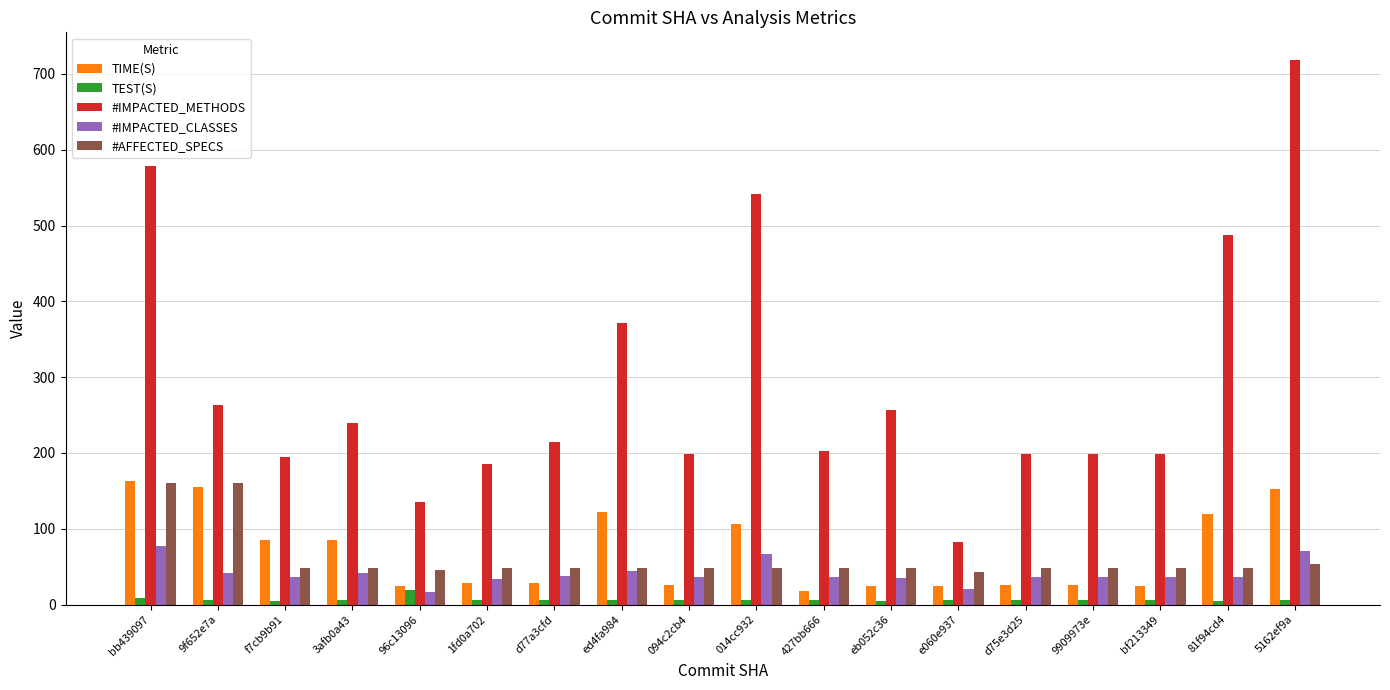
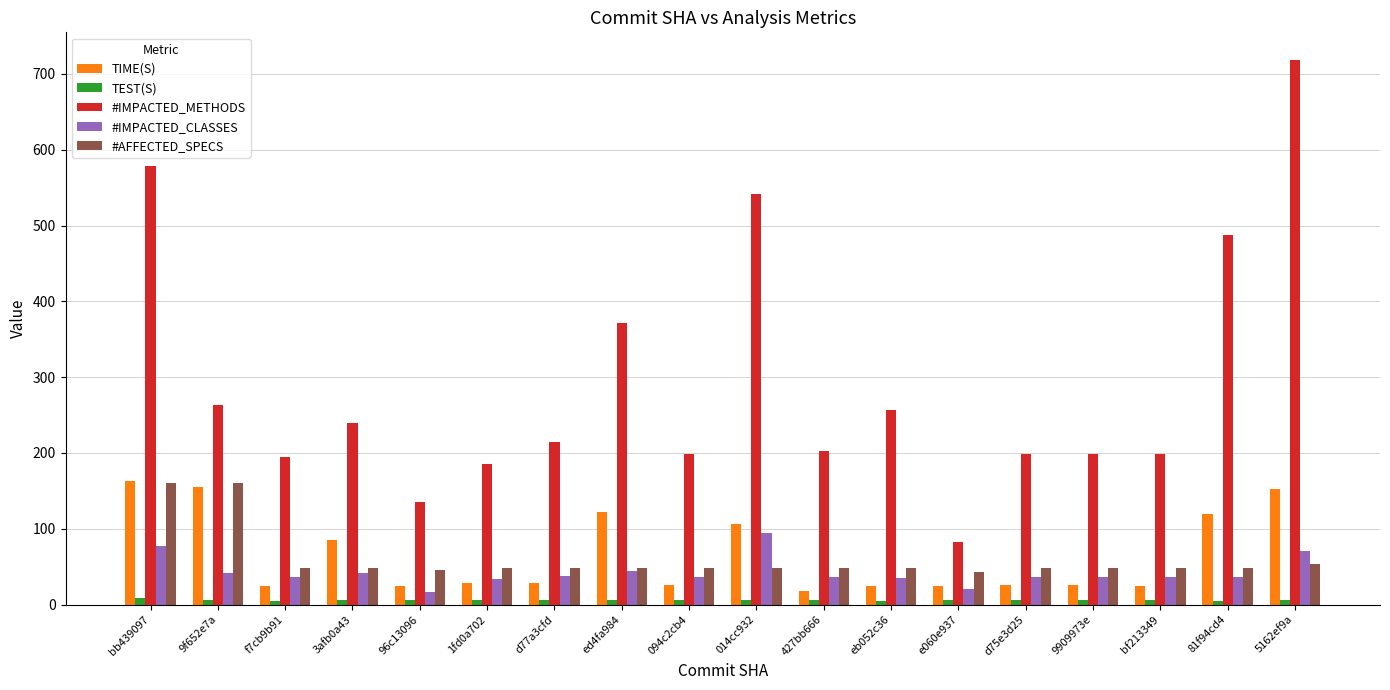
TIME(S), f7cb9b91: 90 -> 30
TEST(S), 96c13096: 20 -> 10
#IMPACTED_CLASSES, 014cc932: 70 -> 100
